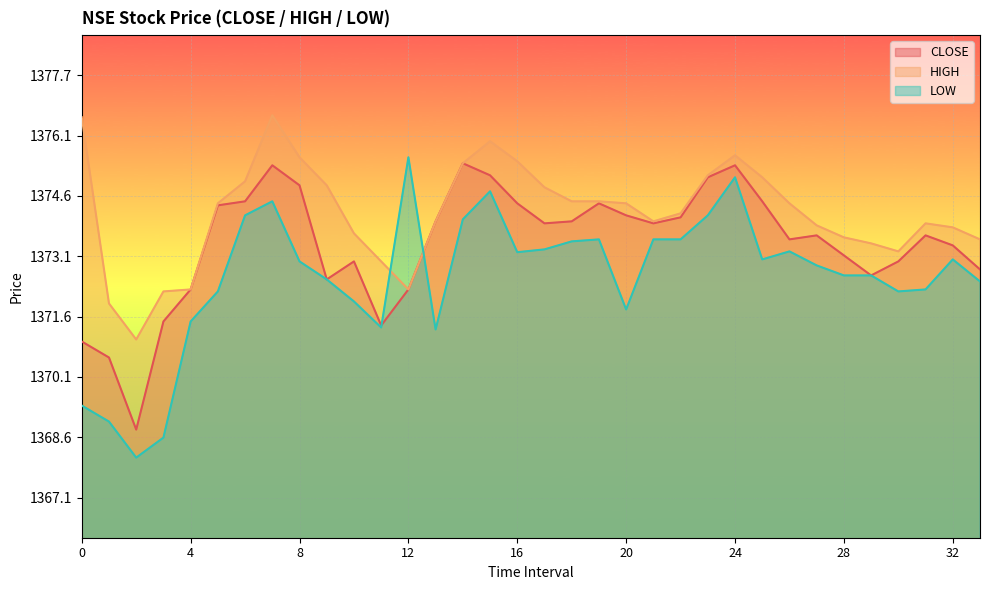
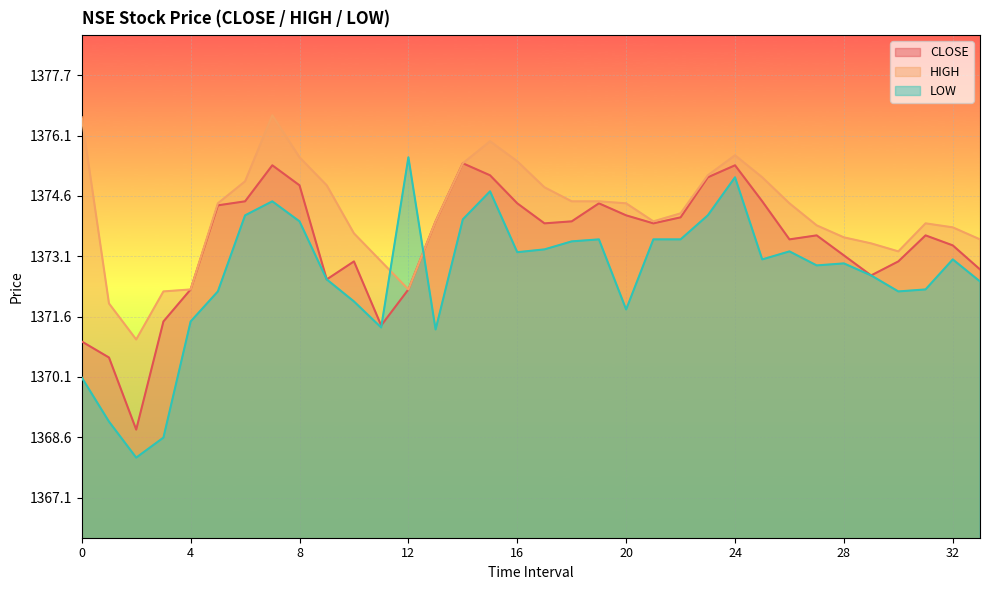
LOW, 0: 1369.4 -> 1370.1
LOW, 8: 1373 -> 1374
LOW, 28: 1372.7 -> 1373.0
